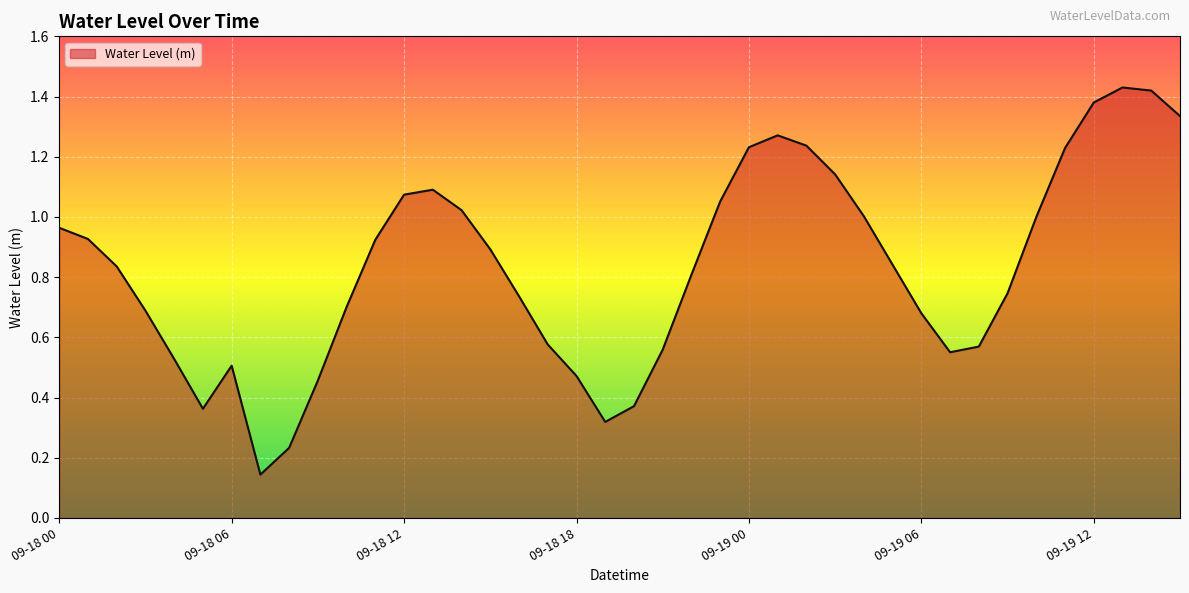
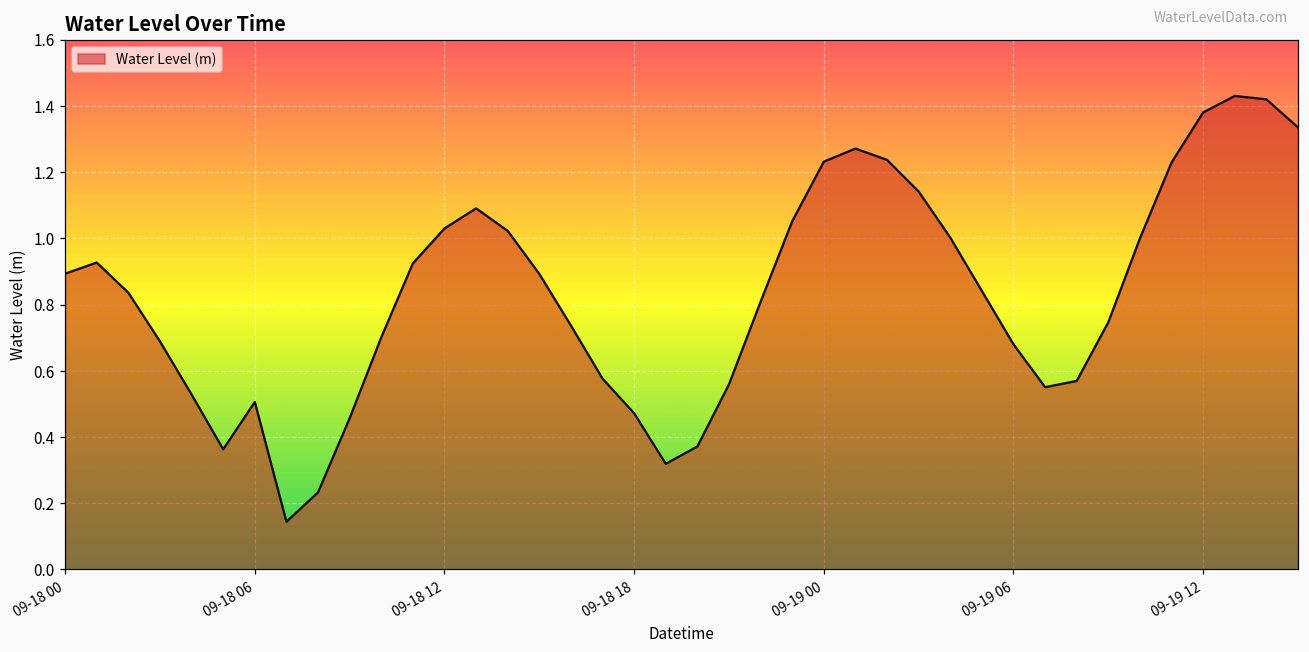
09-18 00: 0.96 -> 0.89
09-18 12: 1.07 -> 1.03
